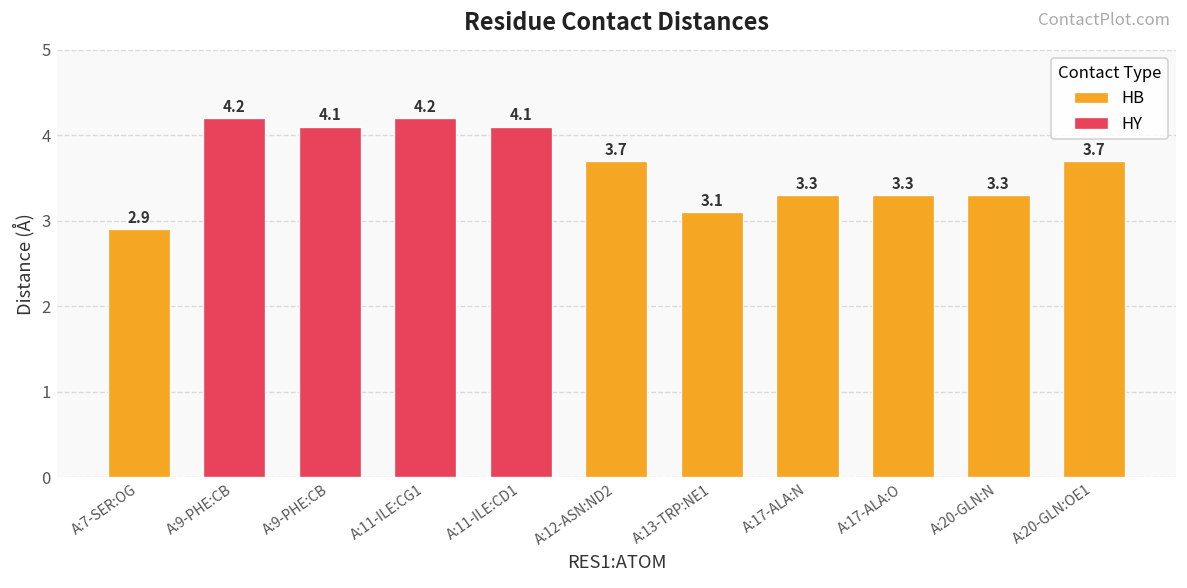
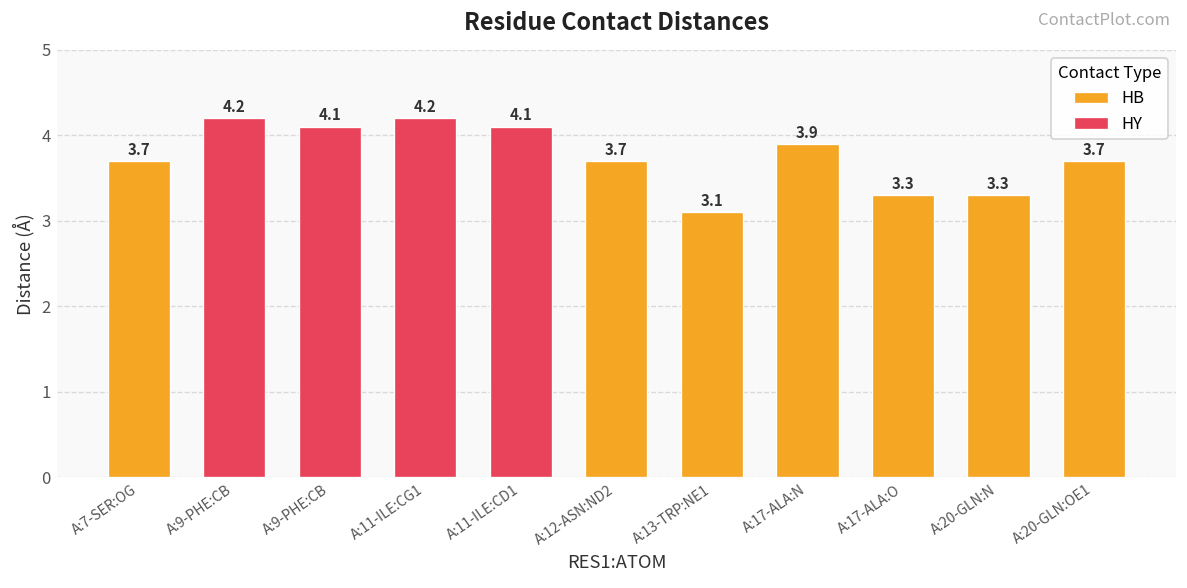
A:7-SER:OG: 2.9 -> 3.7
A:17-ALA:N: 3.3 -> 3.9
